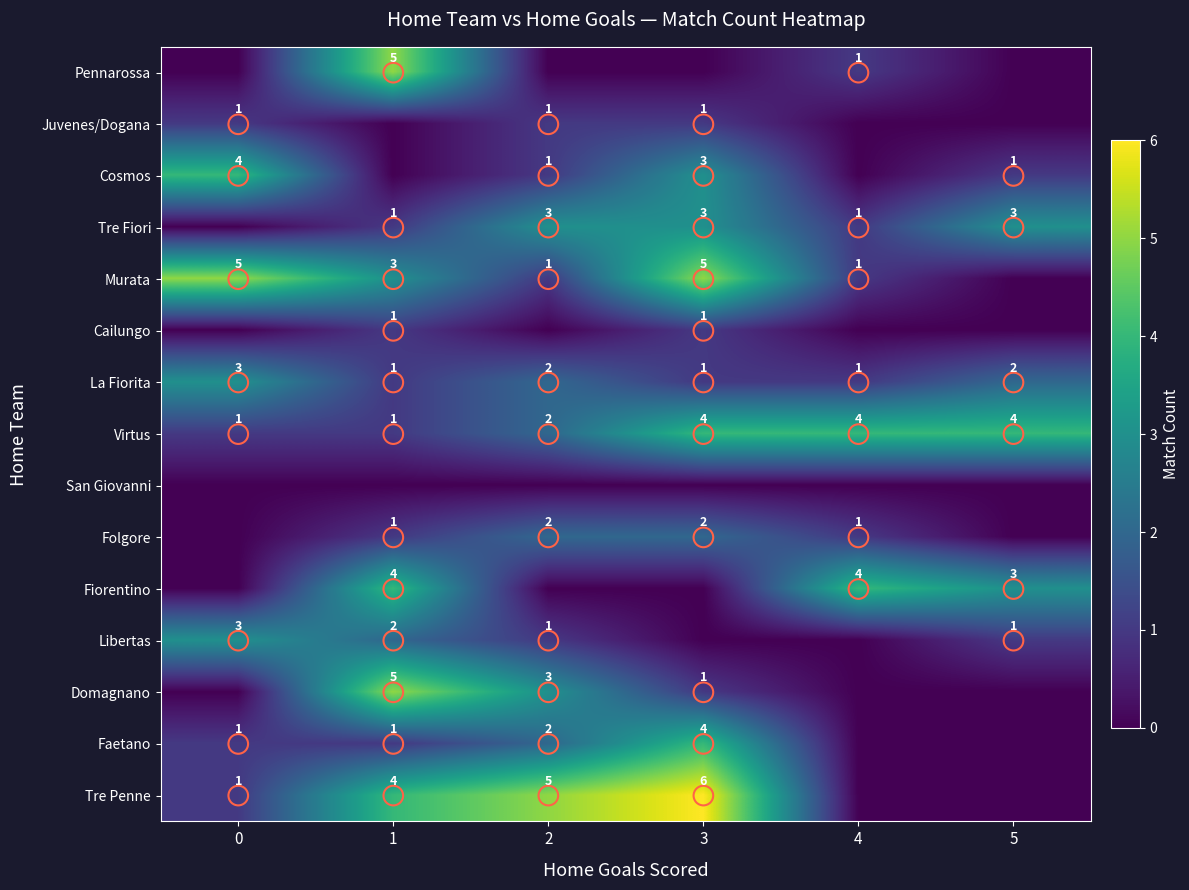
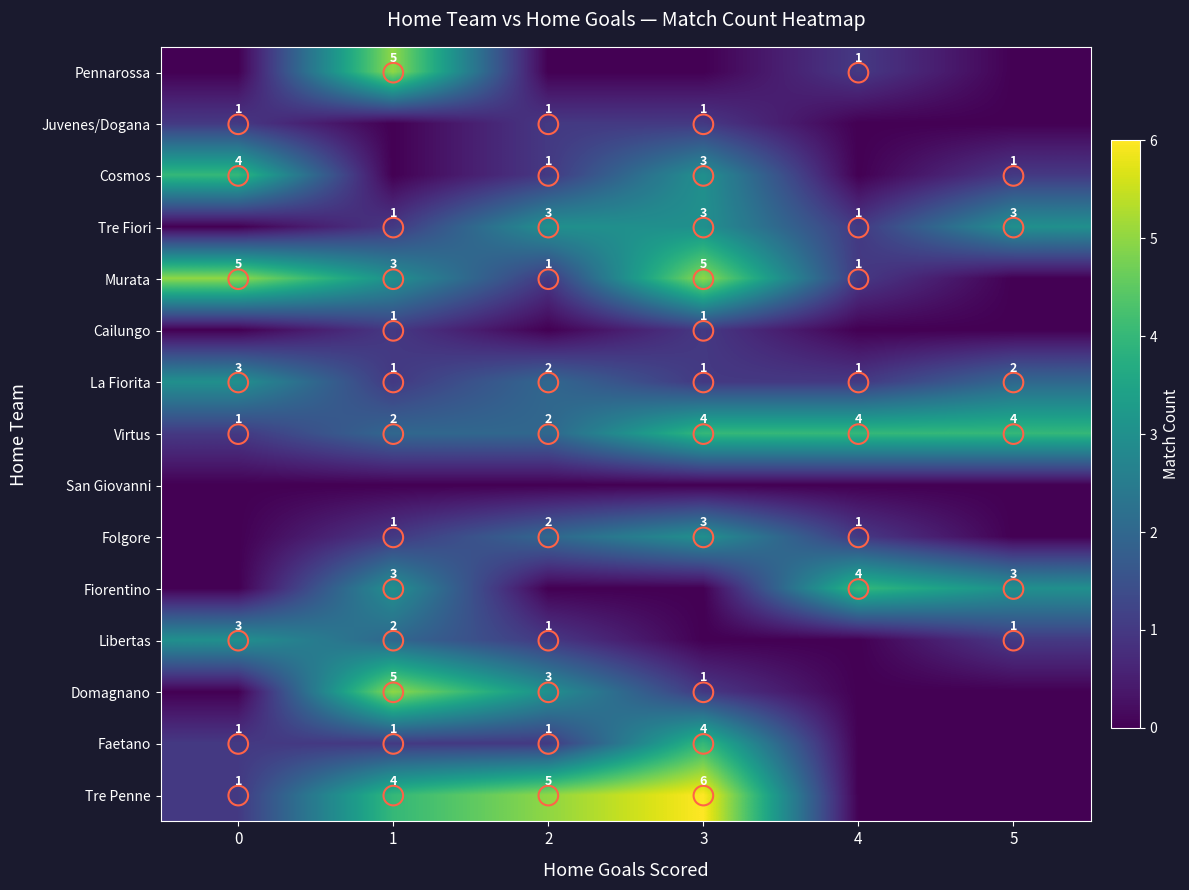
Virtus, 1: 1 -> 2
Folgore, 3: 2 -> 3
Fiorentino, 1: 4 -> 3
Faetano, 2: 2 -> 1
